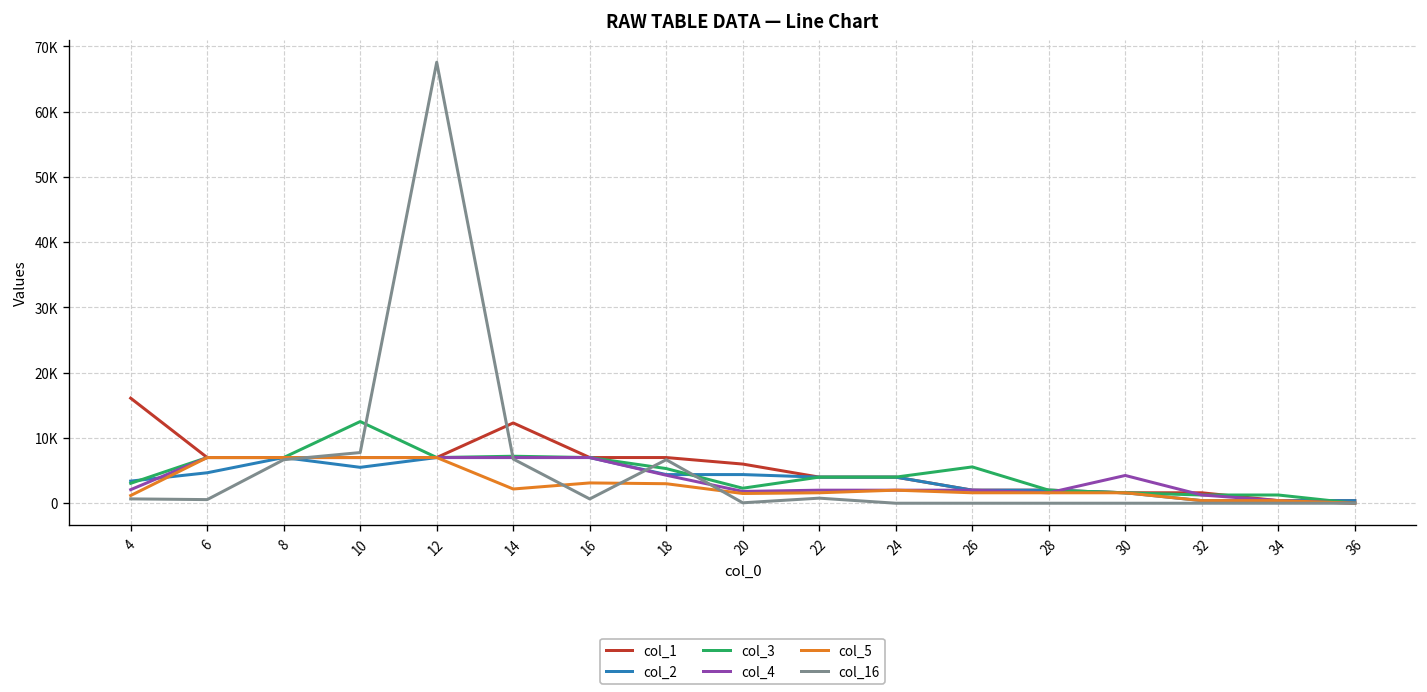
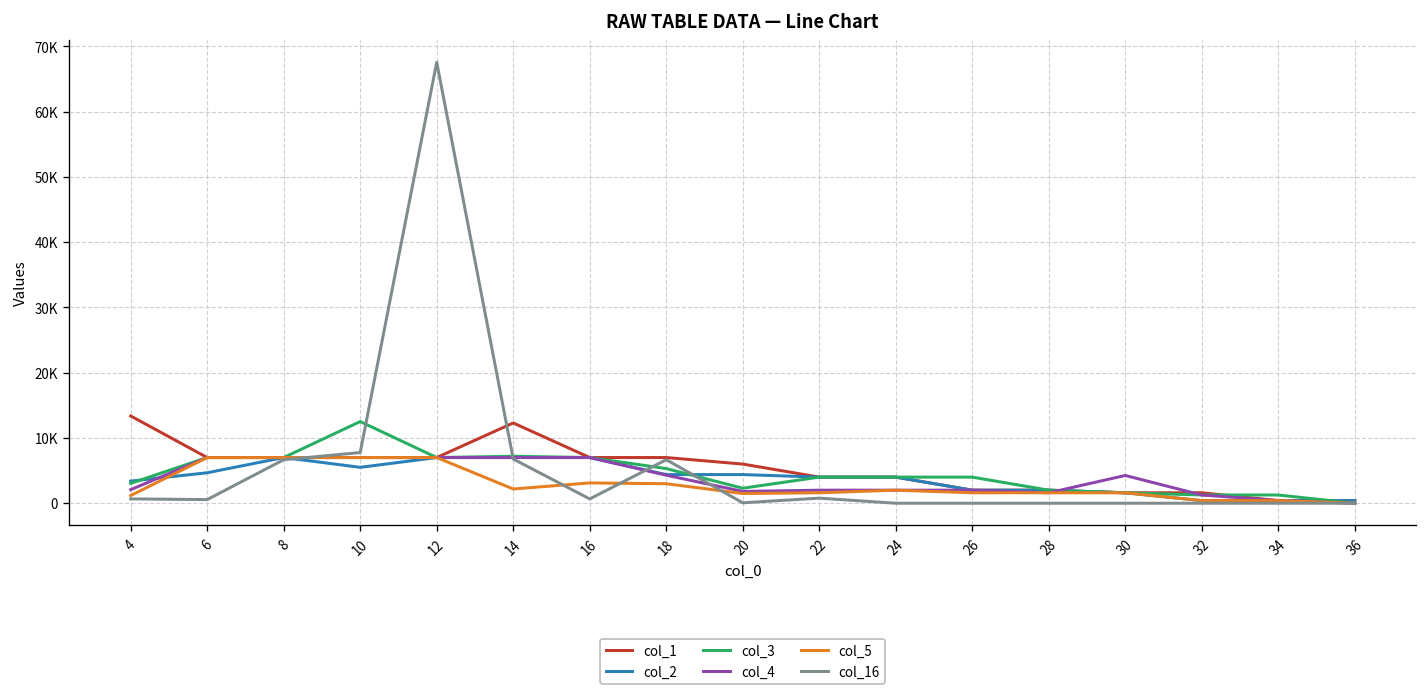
col_1, 4: 16000 -> 13000
col_3, 26: 6000 -> 4000
